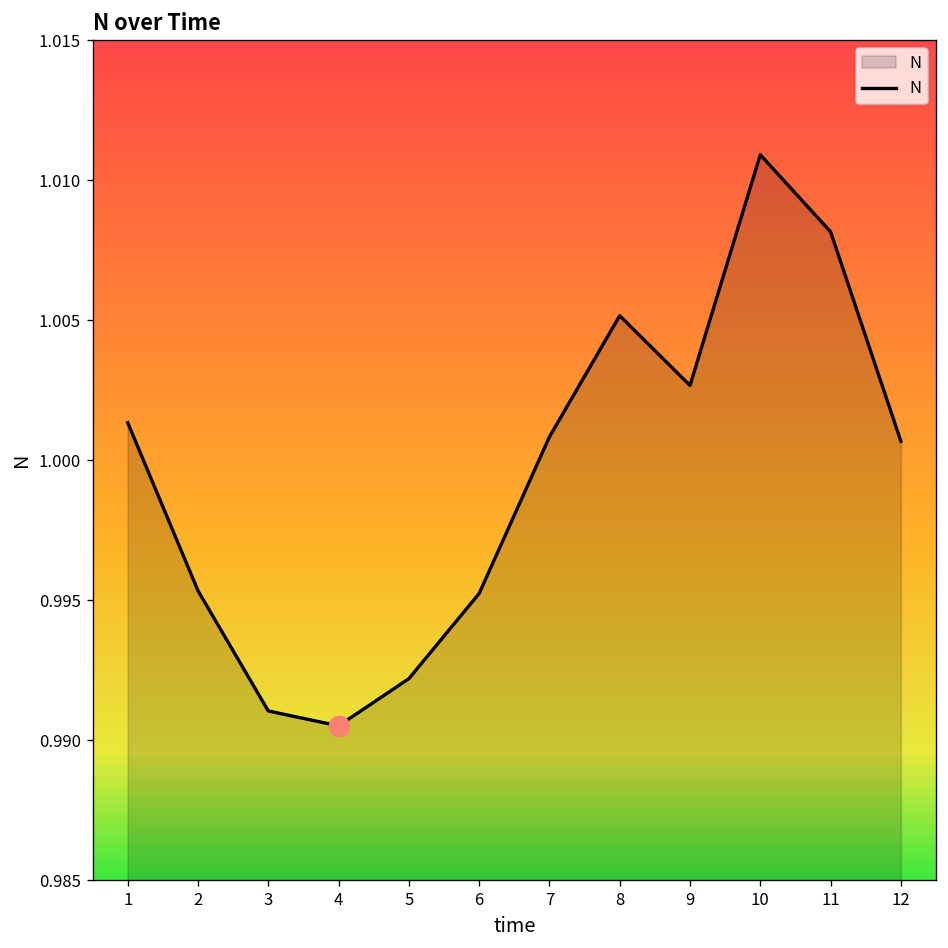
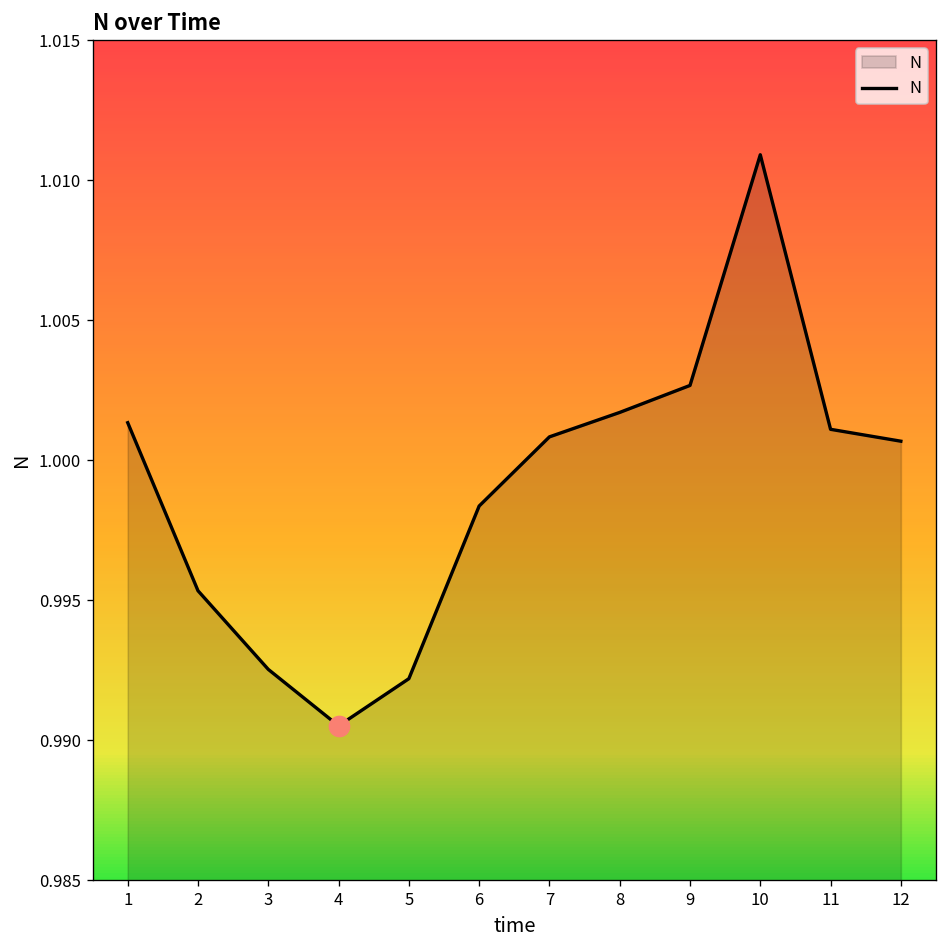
N, 3: 0.9910 -> 0.9925
N, 6: 0.9952 -> 0.9984
N, 8: 1.0052 -> 1.0017
N, 11: 1.0082 -> 1.0011
